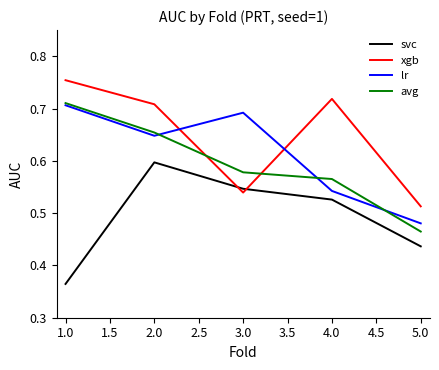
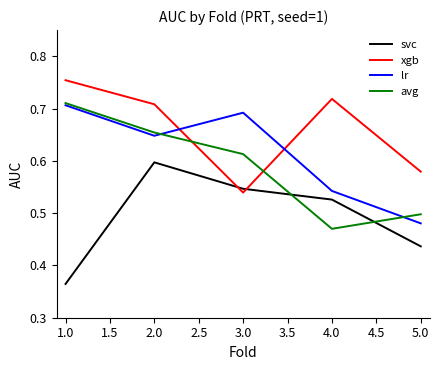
avg, 3.0: 0.58 -> 0.61
avg, 4.0: 0.57 -> 0.47
xgb, 5.0: 0.51 -> 0.58
avg, 5.0: 0.46 -> 0.50
